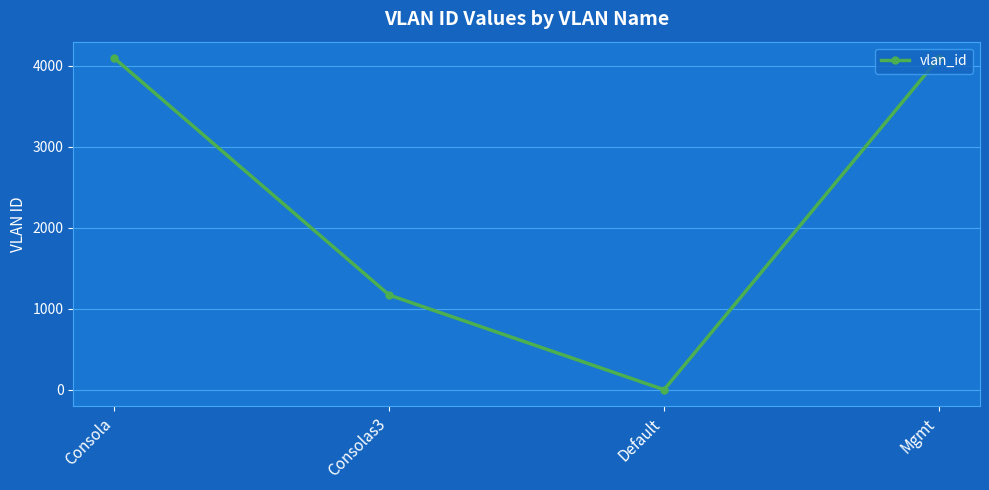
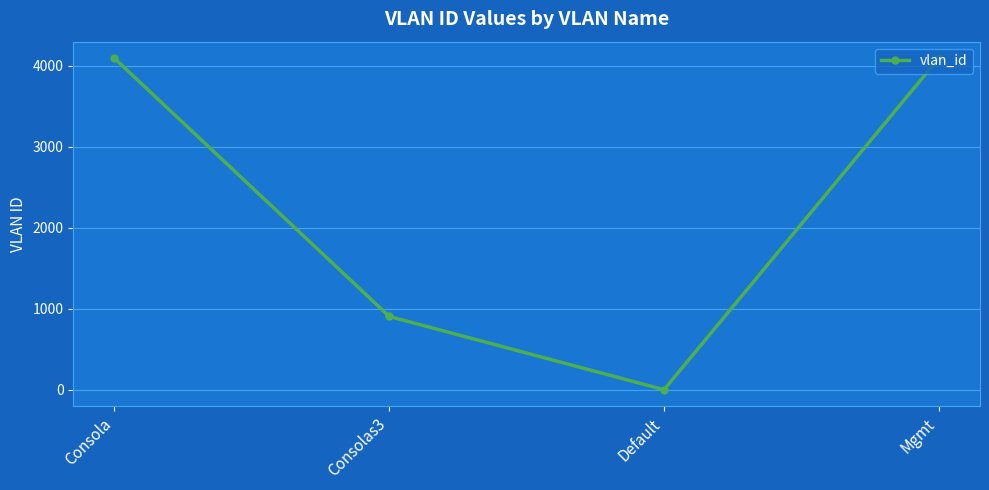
Consolas3: 1200 -> 900
